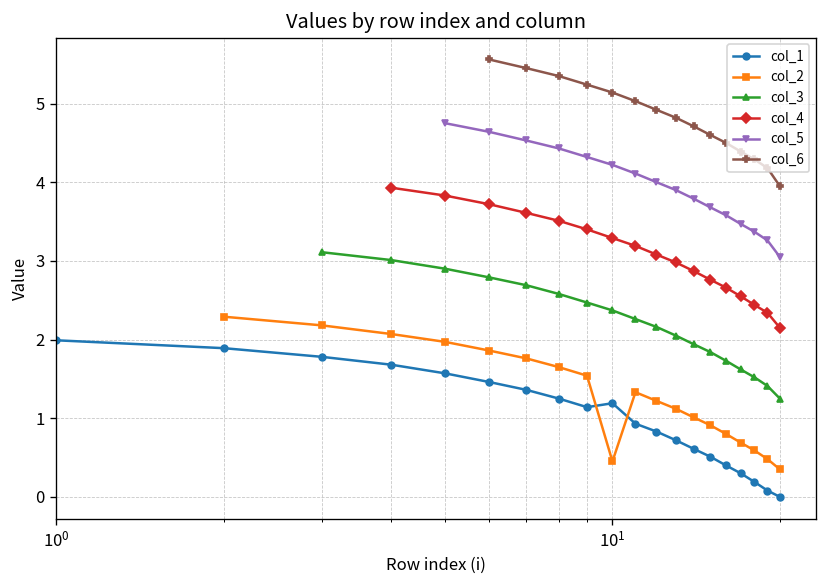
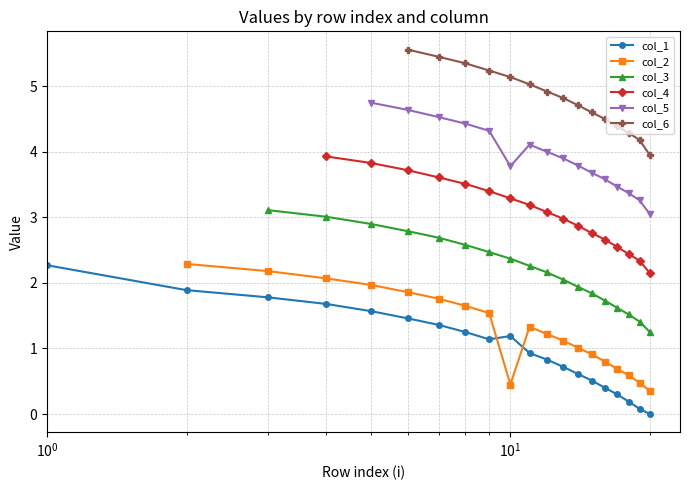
col_1, 10^0: 2.0 -> 2.3
col_5, 10^1: 4.2 -> 3.8
